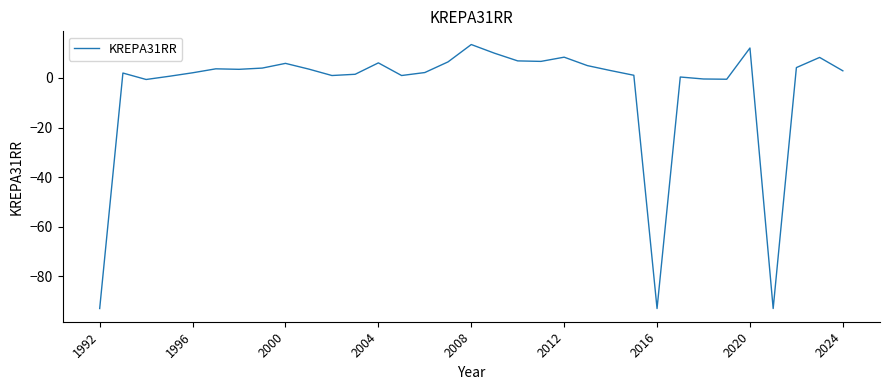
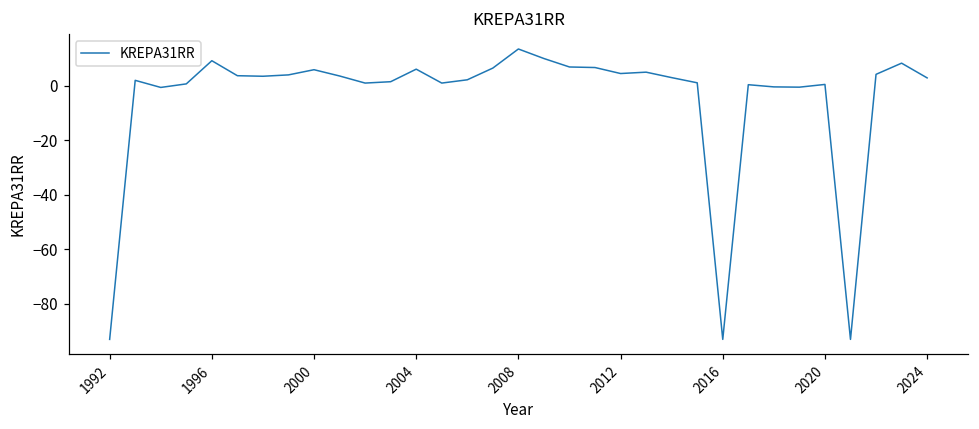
1996: 2 -> 9
2012: 8 -> 5
2020: 12 -> 1
